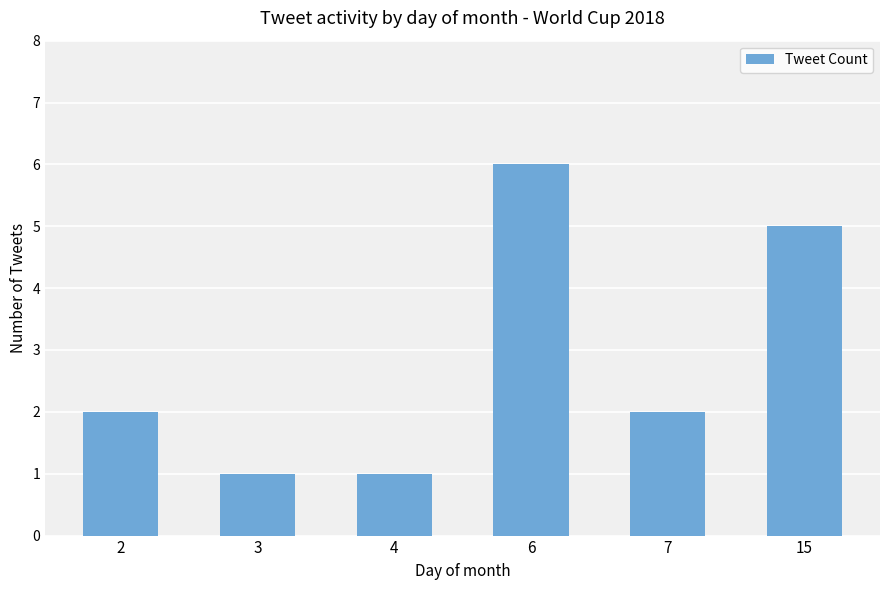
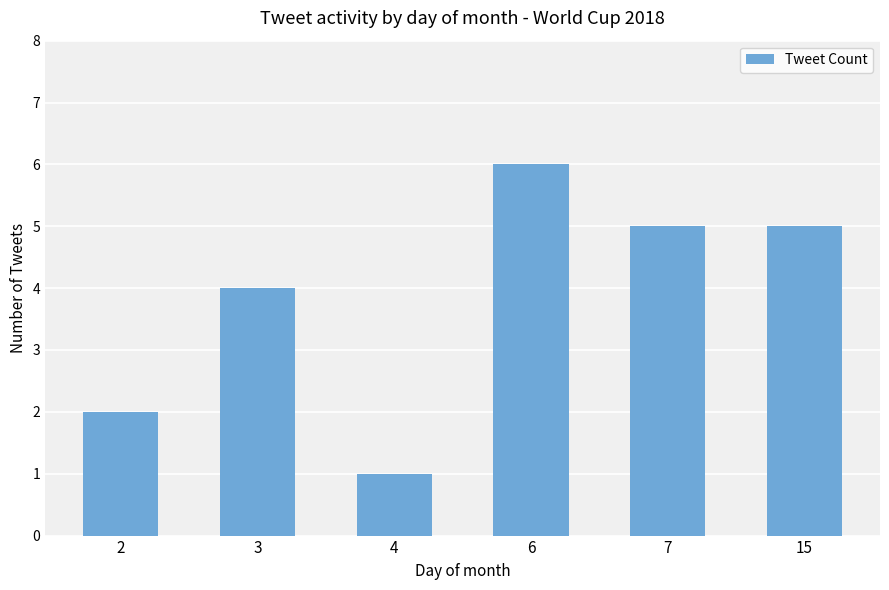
3: 1 -> 4
7: 2 -> 5
